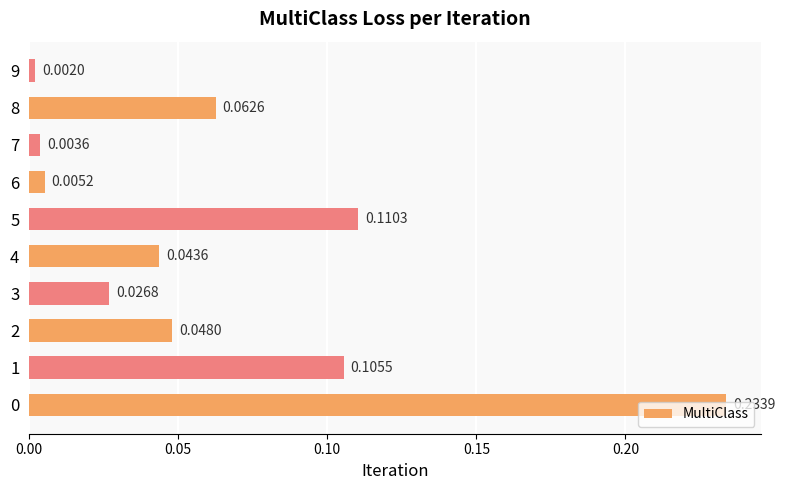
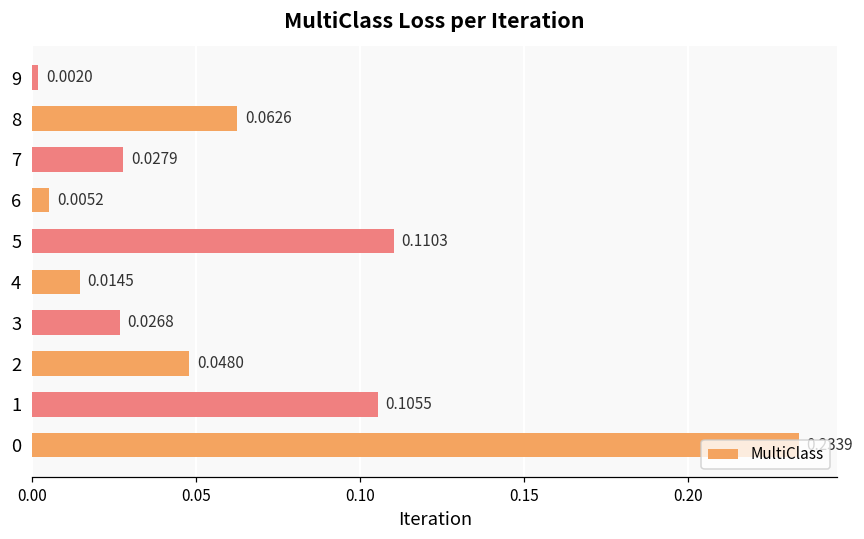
7: 0.0036 -> 0.0279
4: 0.0436 -> 0.0145
